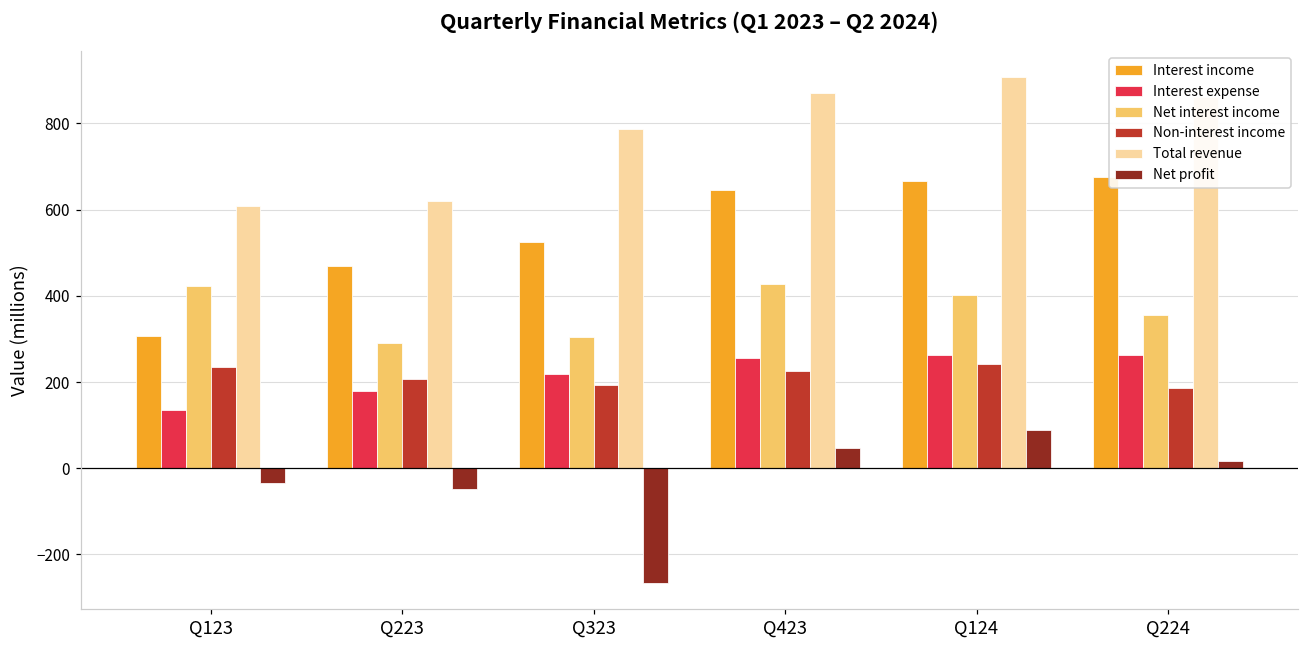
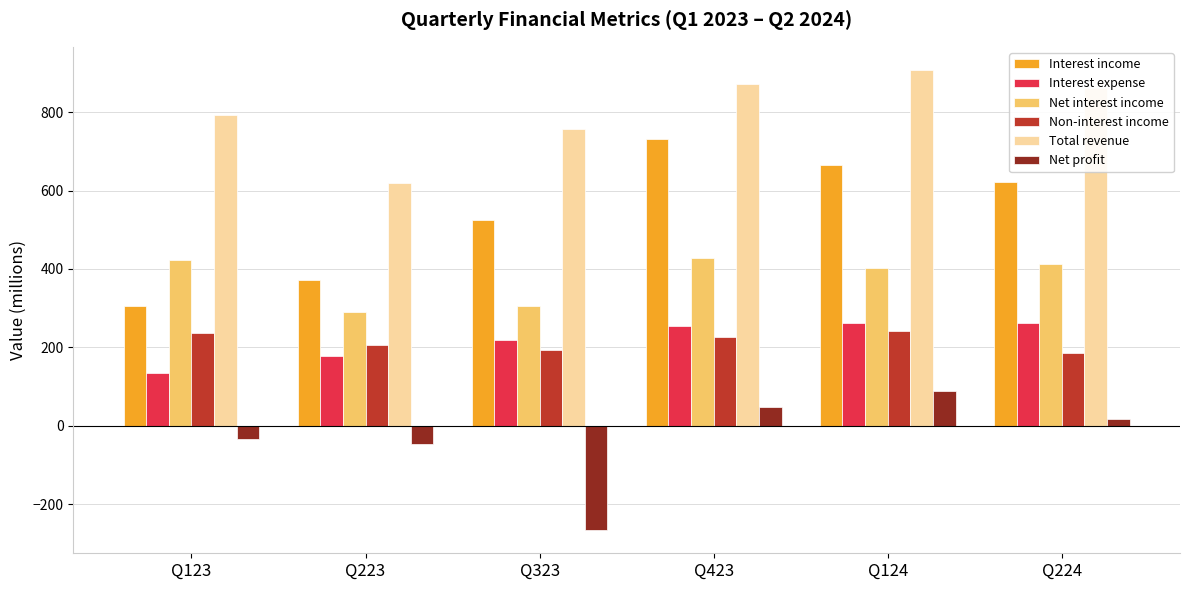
Total revenue, Q123: 610 -> 790
Interest income, Q223: 470 -> 370
Total revenue, Q323: 790 -> 760
Interest income, Q423: 650 -> 730
Interest income, Q224: 670 -> 620
Net interest income, Q224: 360 -> 410
